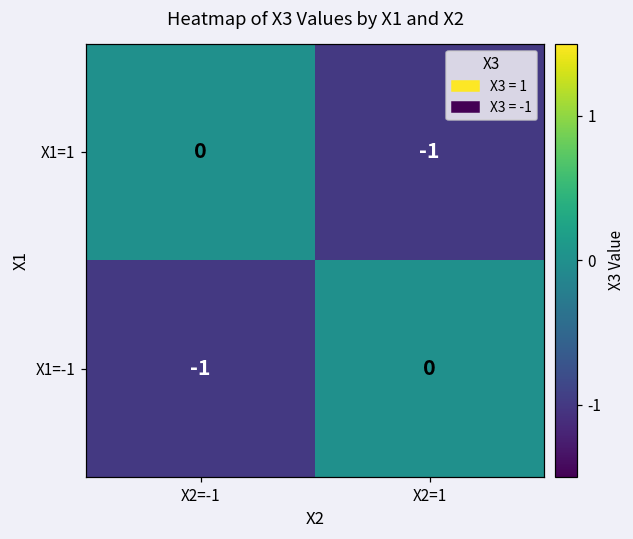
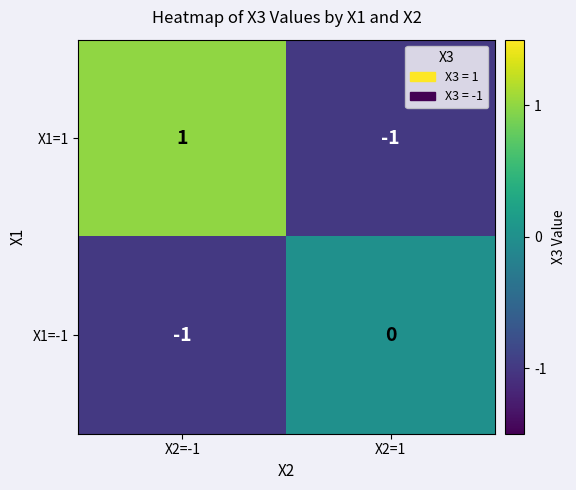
X1=1, X2=-1: 0 -> 1
